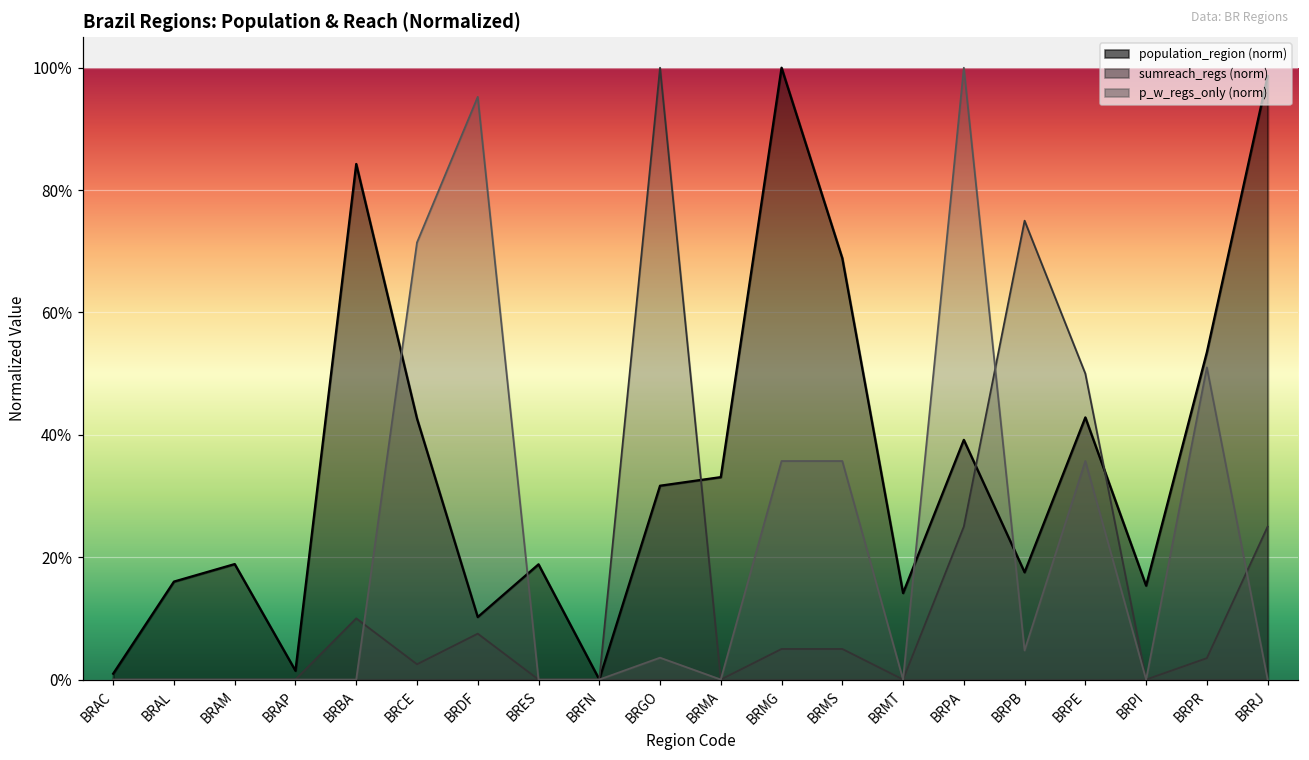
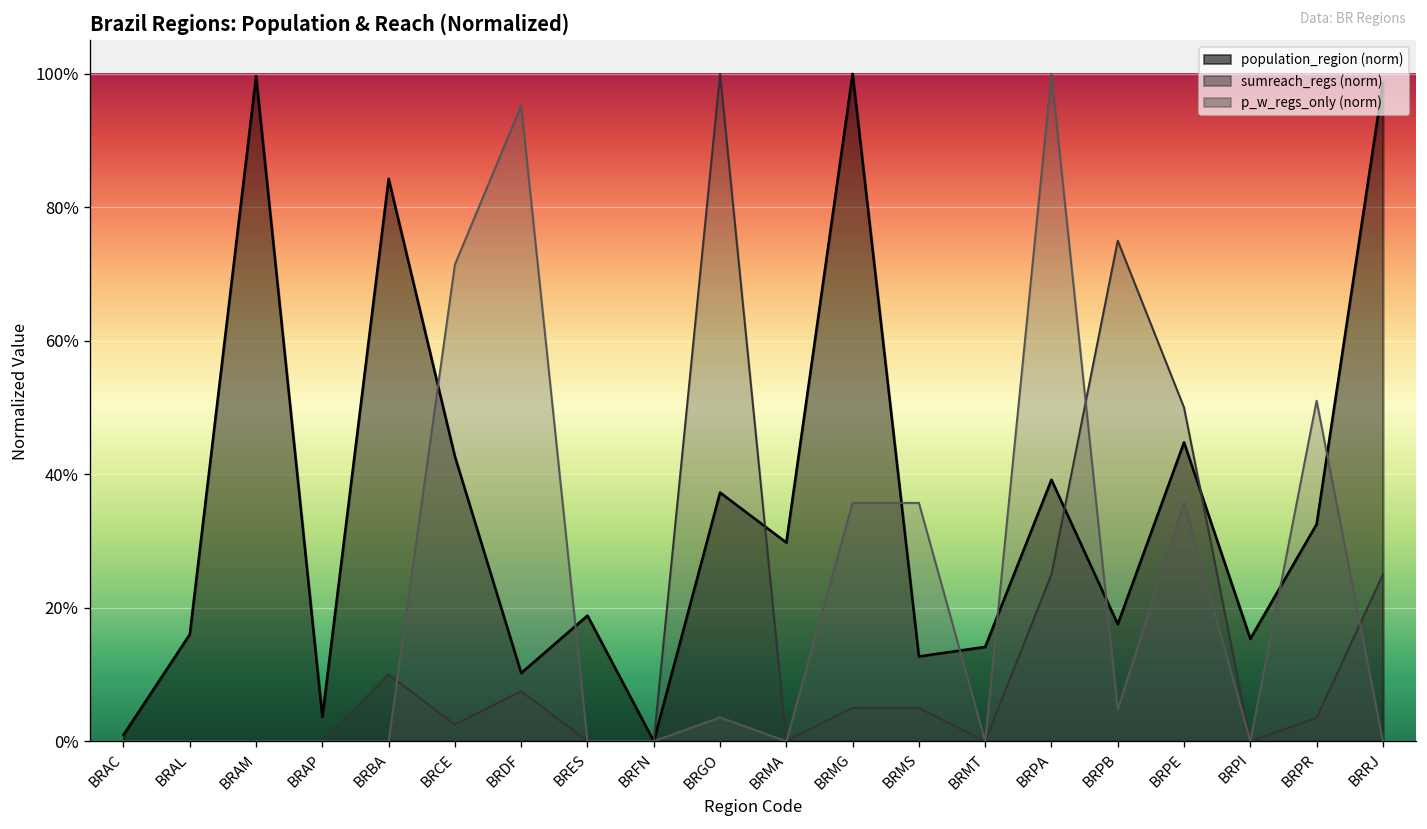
population_region (norm), BRAM: 19% -> 100%
population_region (norm), BRAP: 1% -> 4%
population_region (norm), BRGO: 32% -> 37%
population_region (norm), BRMA: 33% -> 30%
population_region (norm), BRMS: 69% -> 13%
population_region (norm), BRPE: 43% -> 45%
population_region (norm), BRPR: 53% -> 33%
